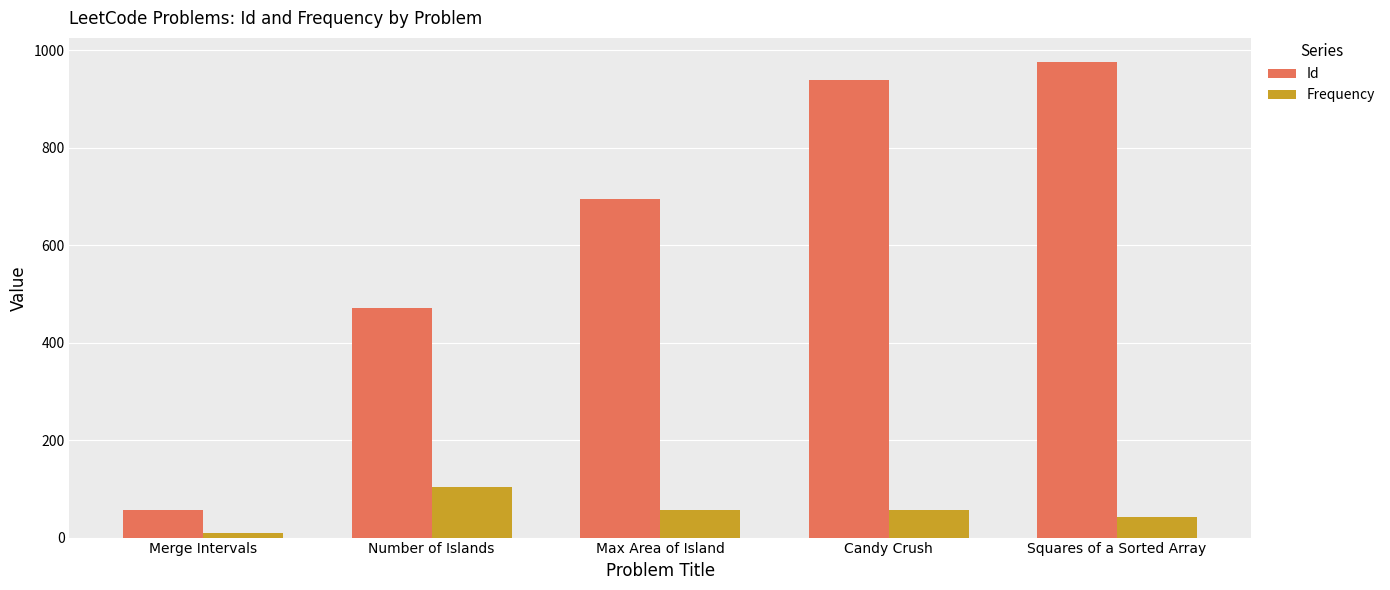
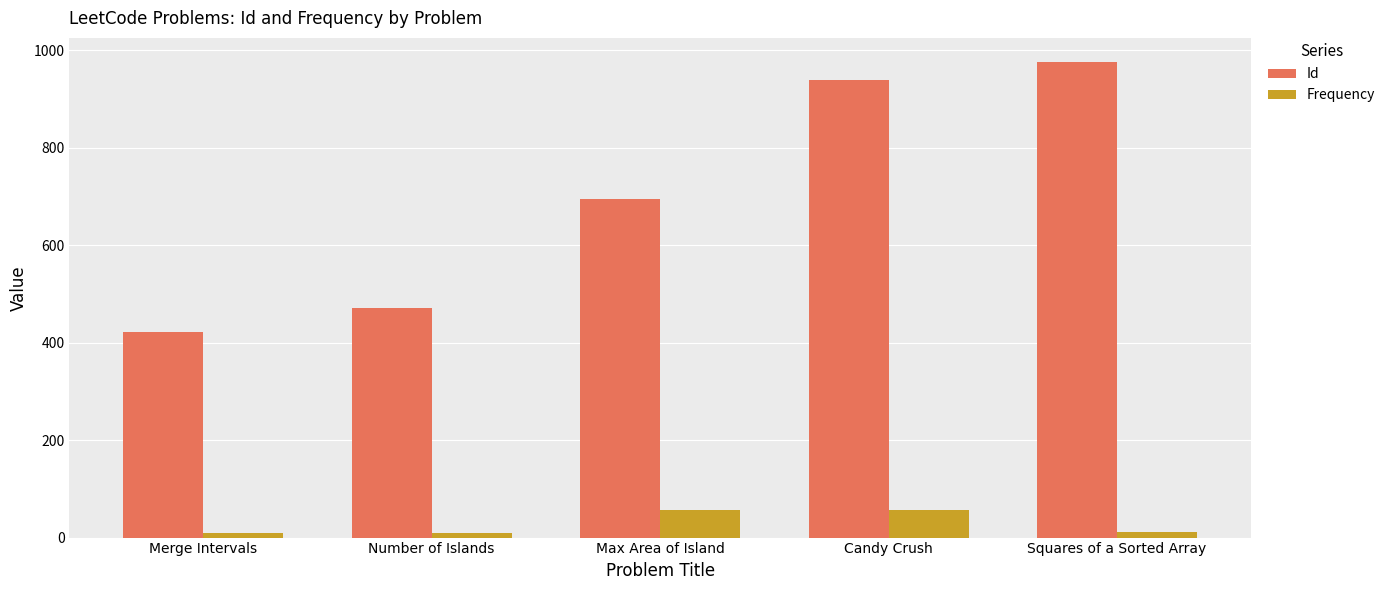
Id, Merge Intervals: 60 -> 420
Frequency, Number of Islands: 100 -> 10
Frequency, Squares of a Sorted Array: 40 -> 10
